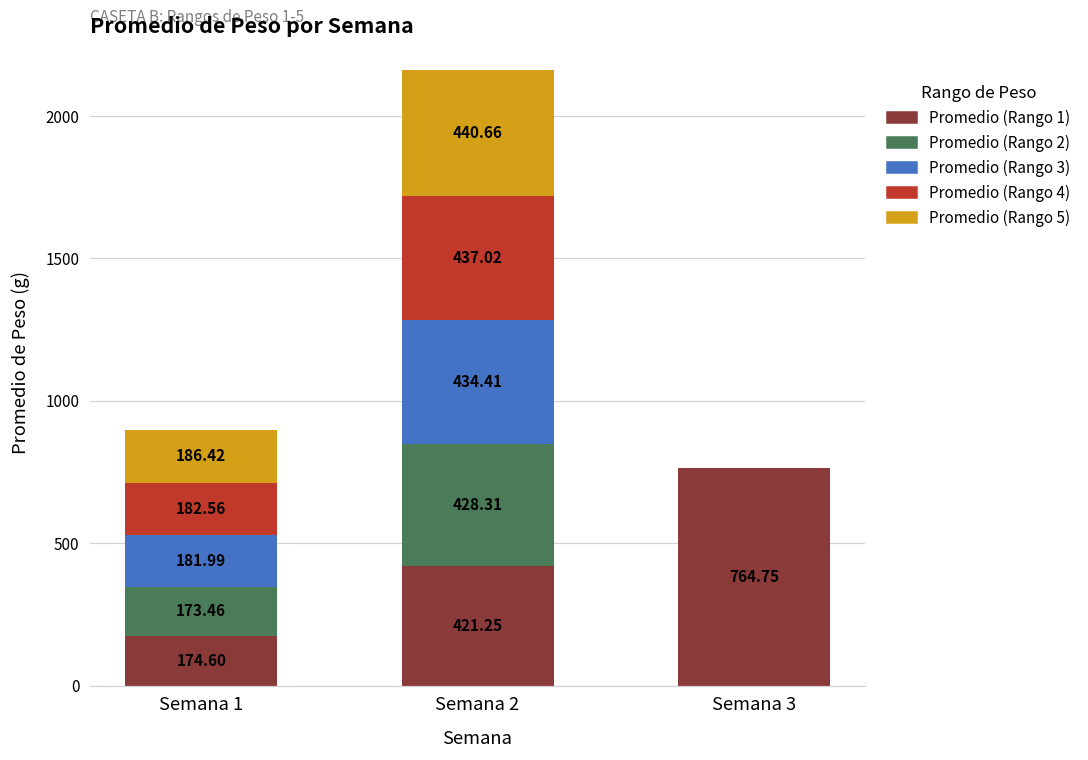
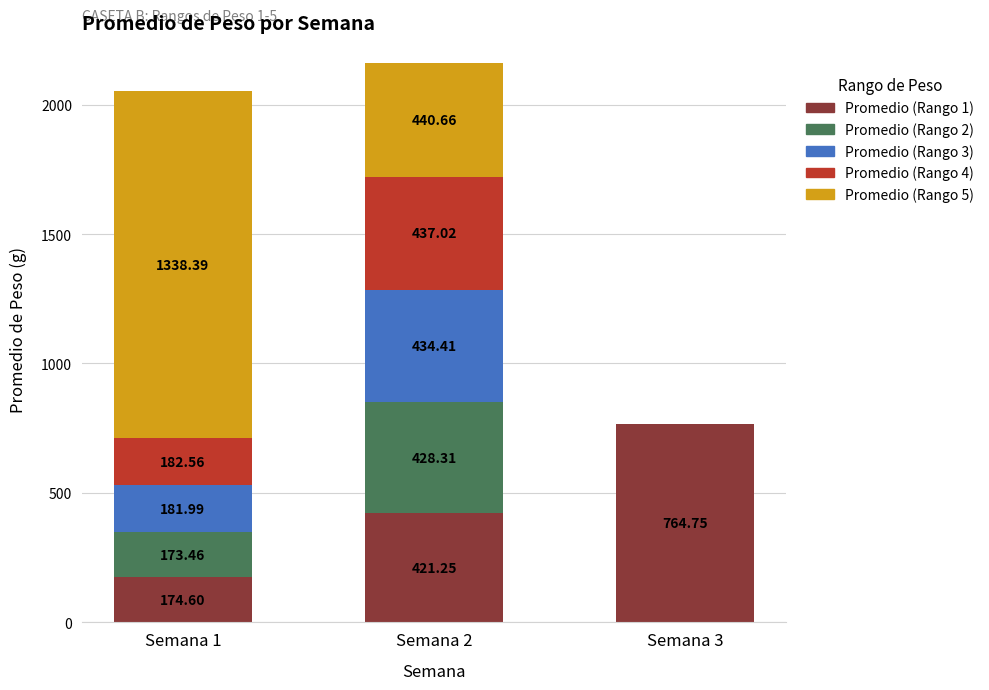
Promedio (Rango 5), Semana 1: 186.42 -> 1338.39
